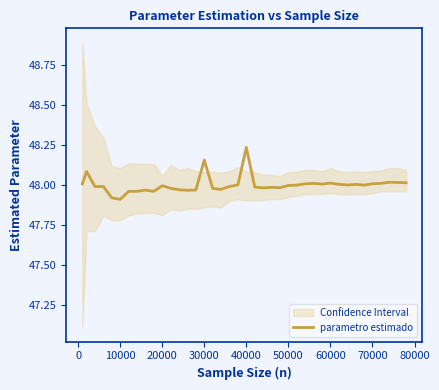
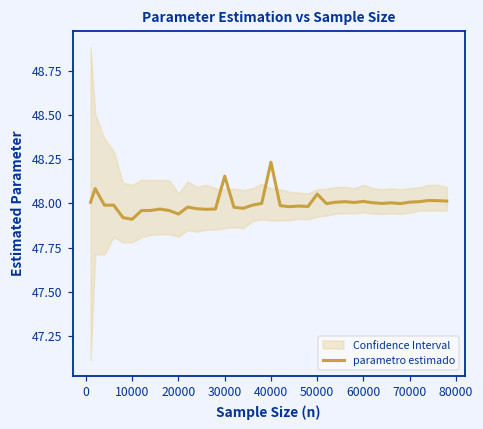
parametro estimado, 20000: 48.00 -> 47.94
parametro estimado, 50000: 48.00 -> 48.05
